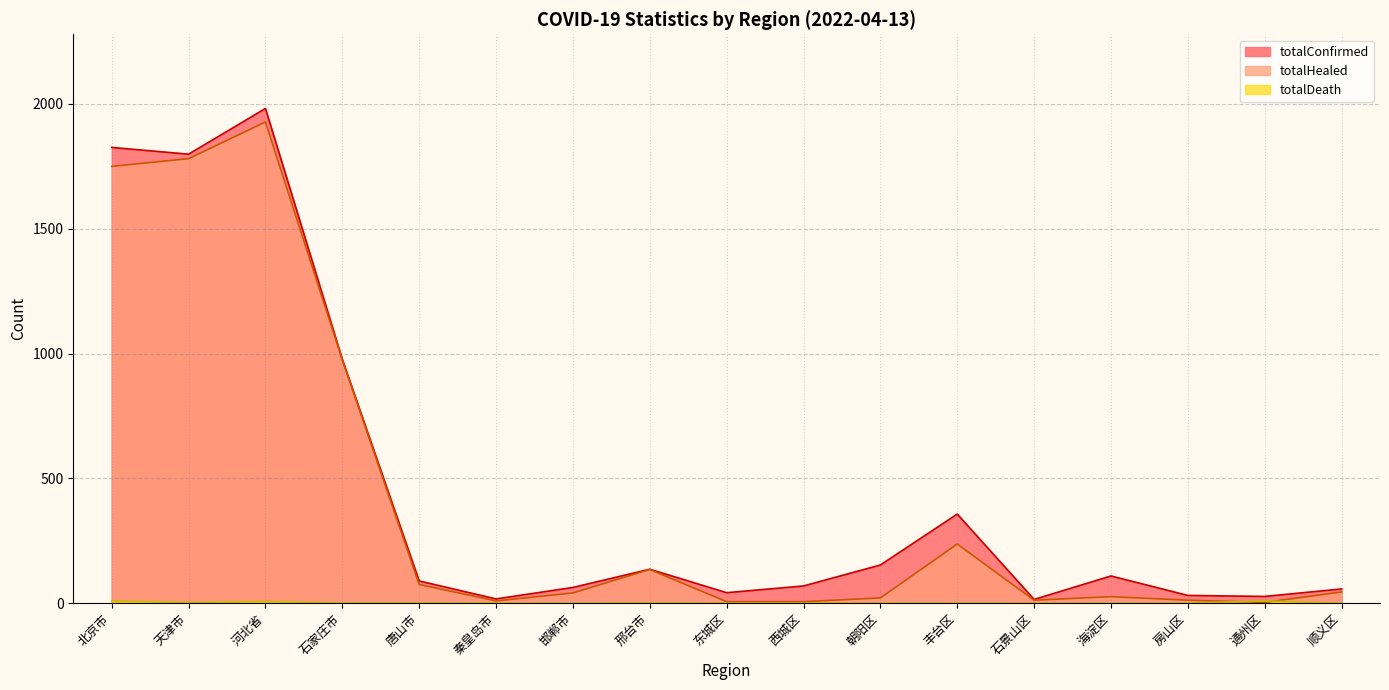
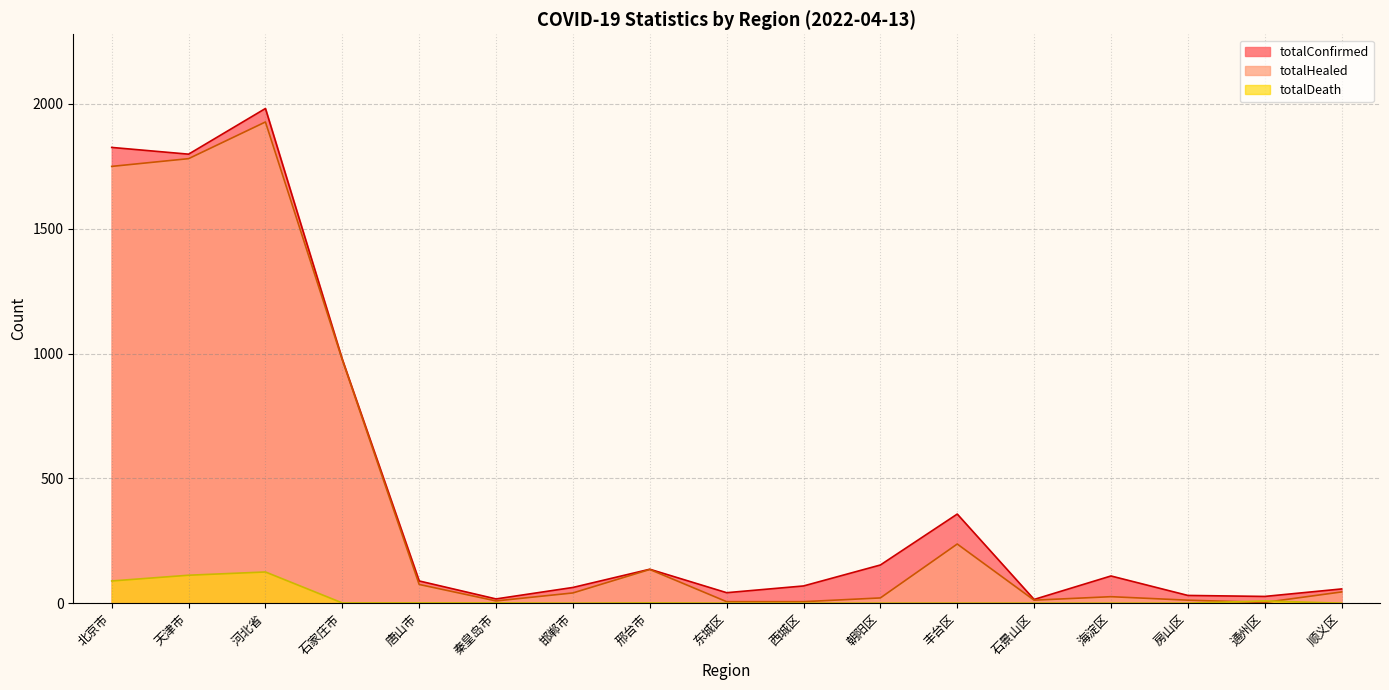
totalDeath, 北京市: 10 -> 90
totalDeath, 天津市: 0 -> 110
totalDeath, 河北省: 10 -> 130
